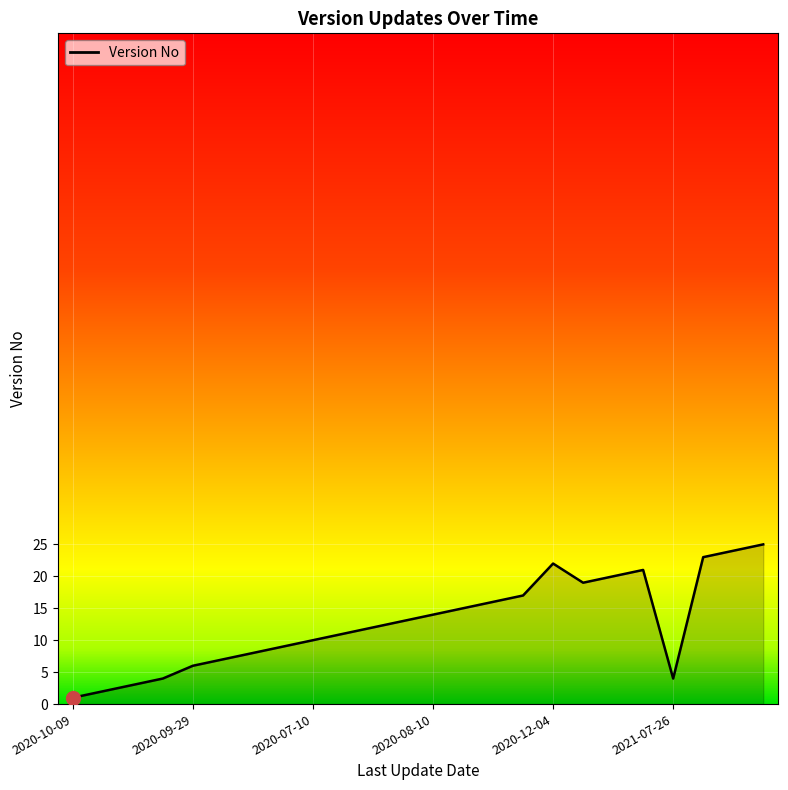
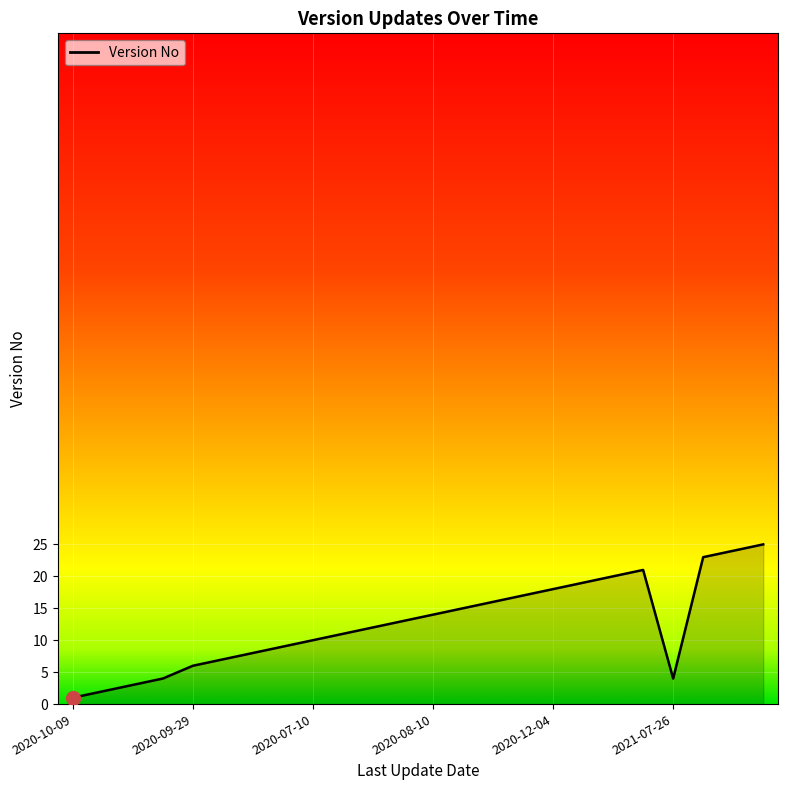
Version No, 2020-12-04: 22 -> 18
